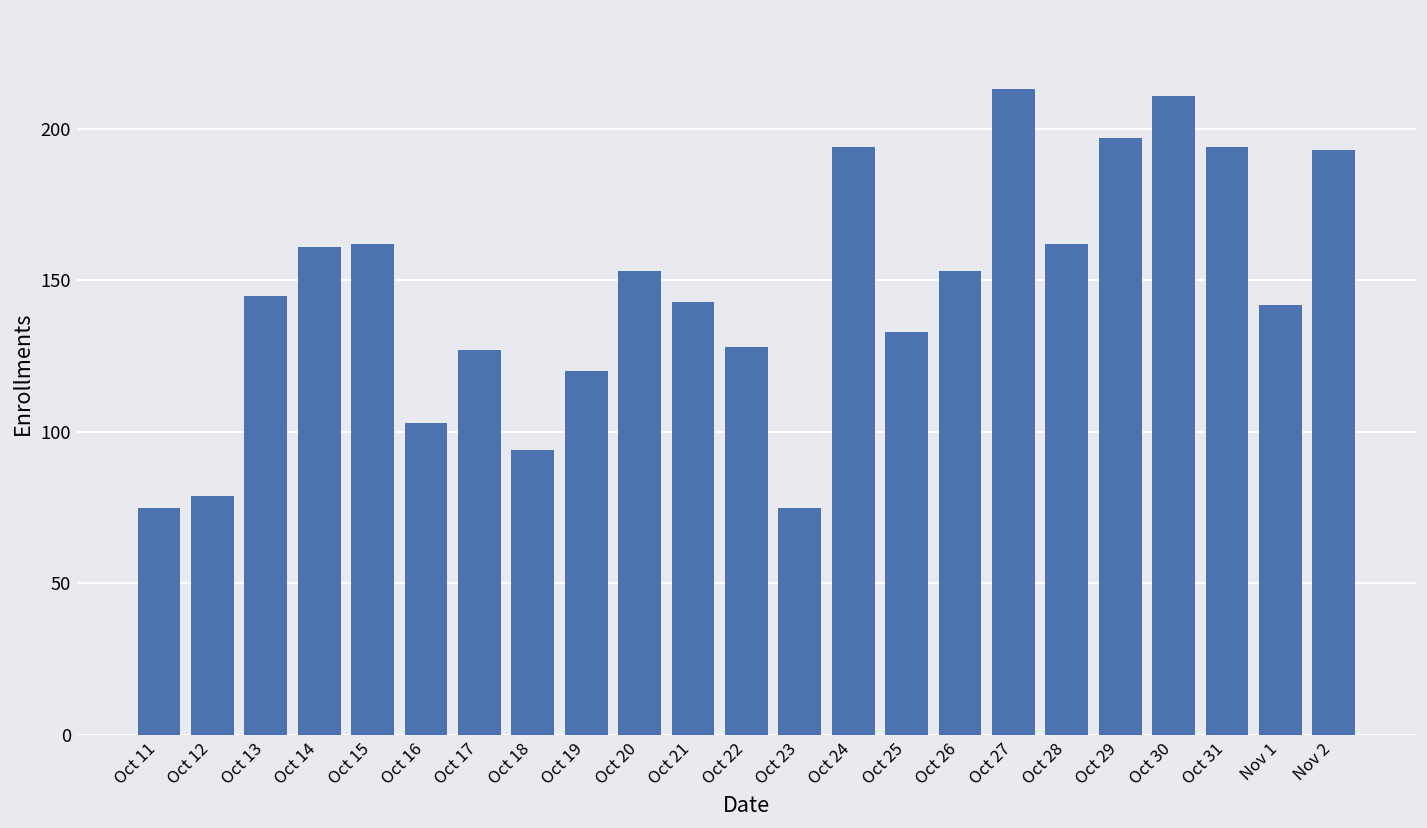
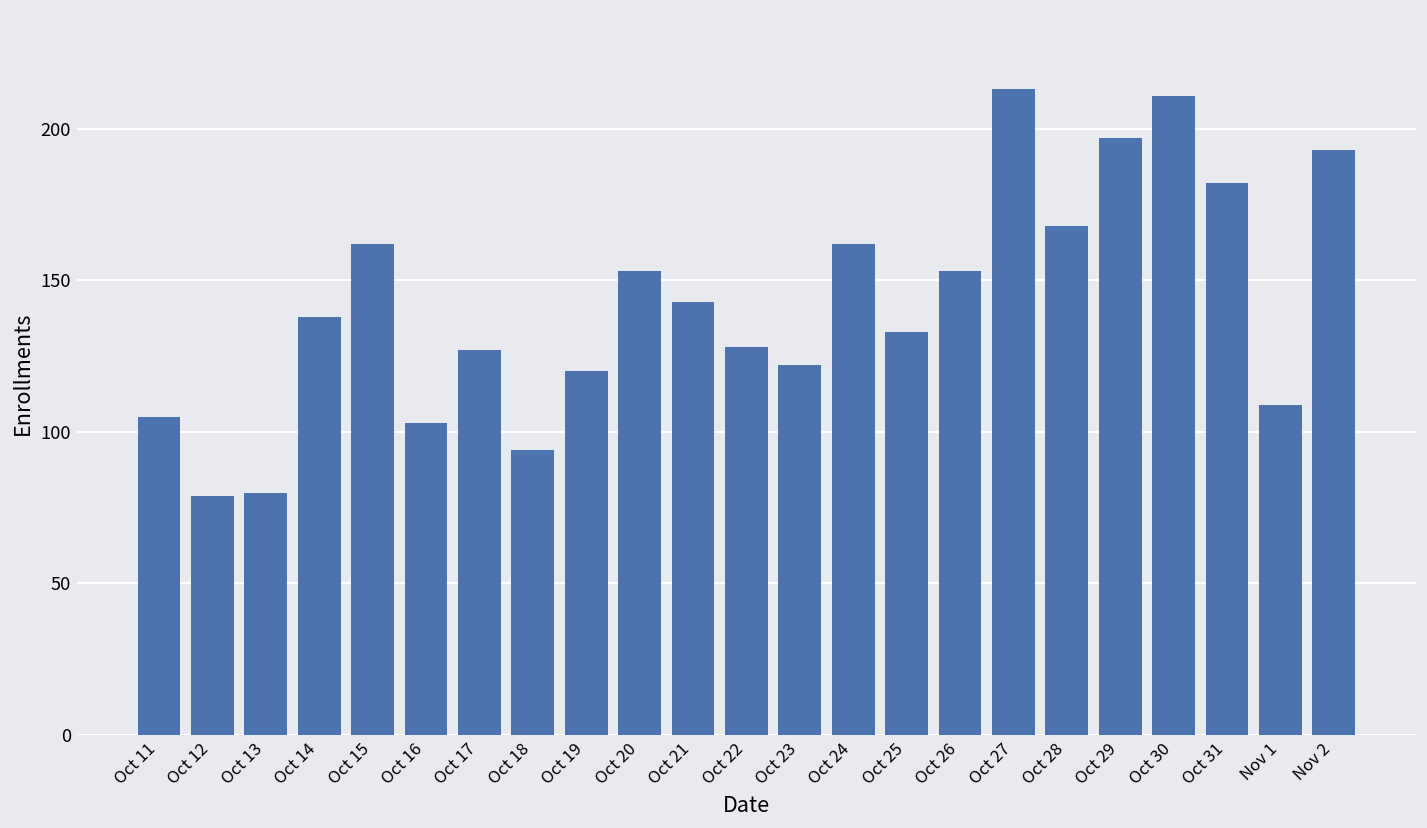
Oct 11: 75 -> 105
Oct 13: 145 -> 80
Oct 14: 161 -> 138
Oct 23: 75 -> 122
Oct 24: 194 -> 162
Oct 28: 162 -> 168
Oct 31: 194 -> 182
Nov 1: 142 -> 109
